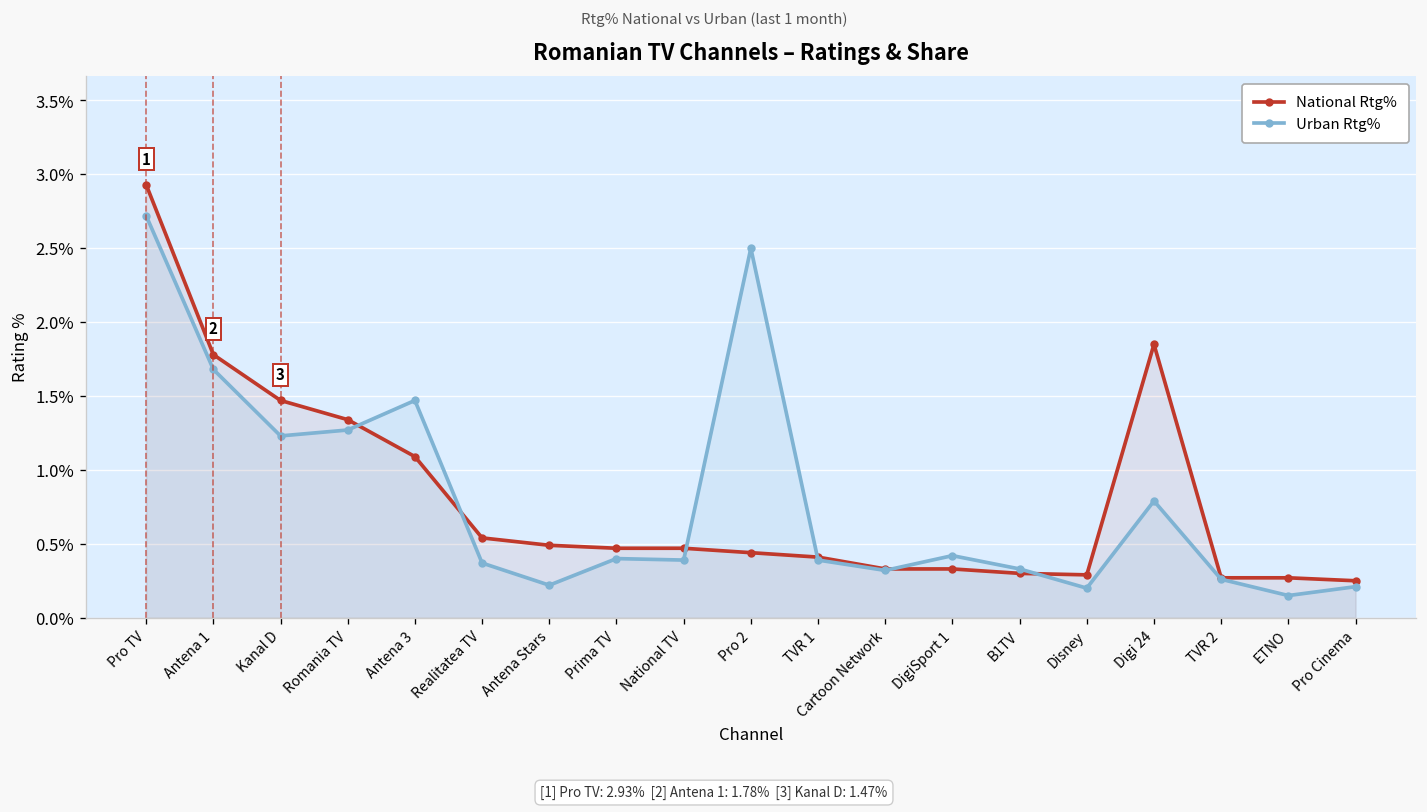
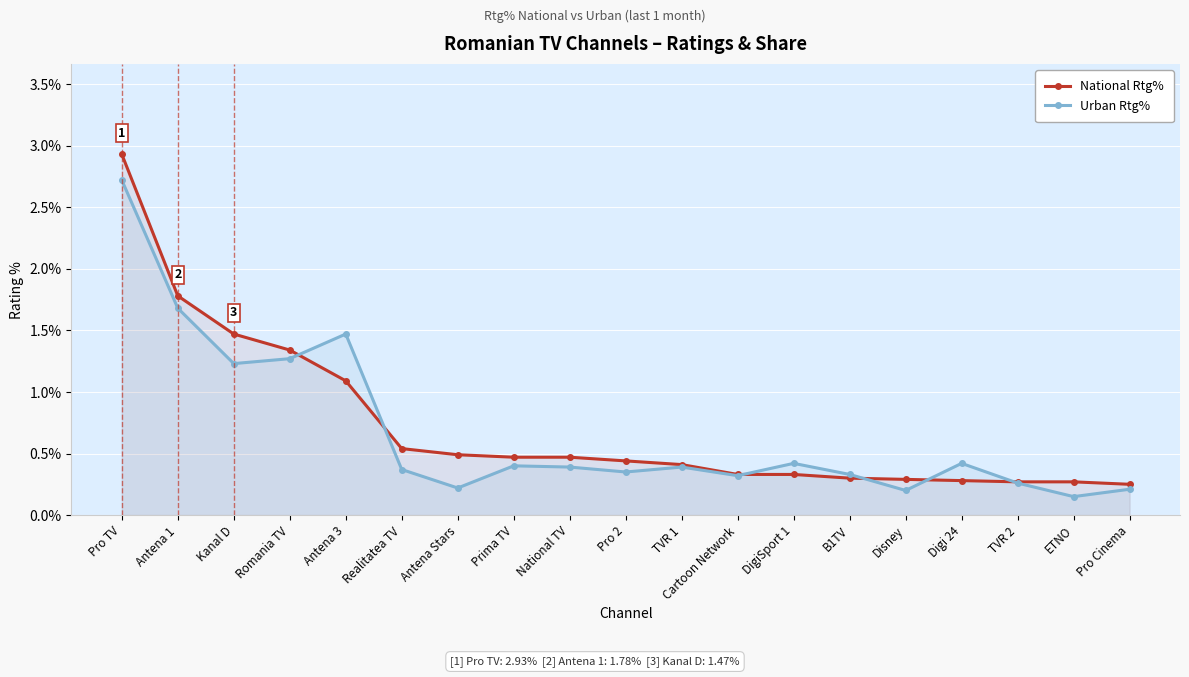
Urban Rtg%, Pro 2: 2.50% -> 0.35%
National Rtg%, Digi 24: 1.85% -> 0.28%
Urban Rtg%, Digi 24: 0.79% -> 0.42%
